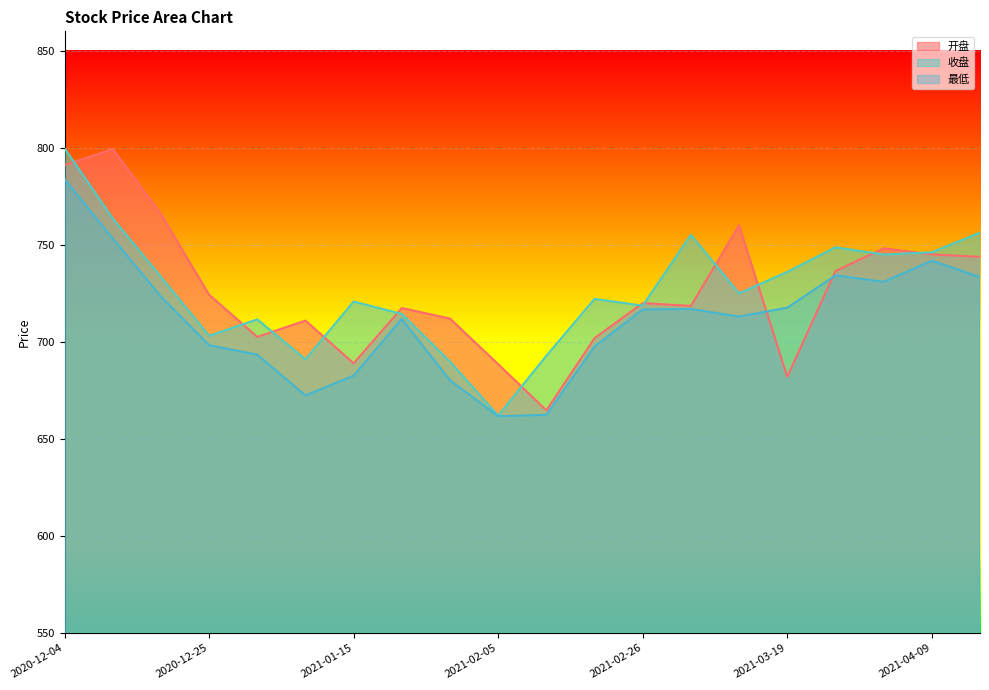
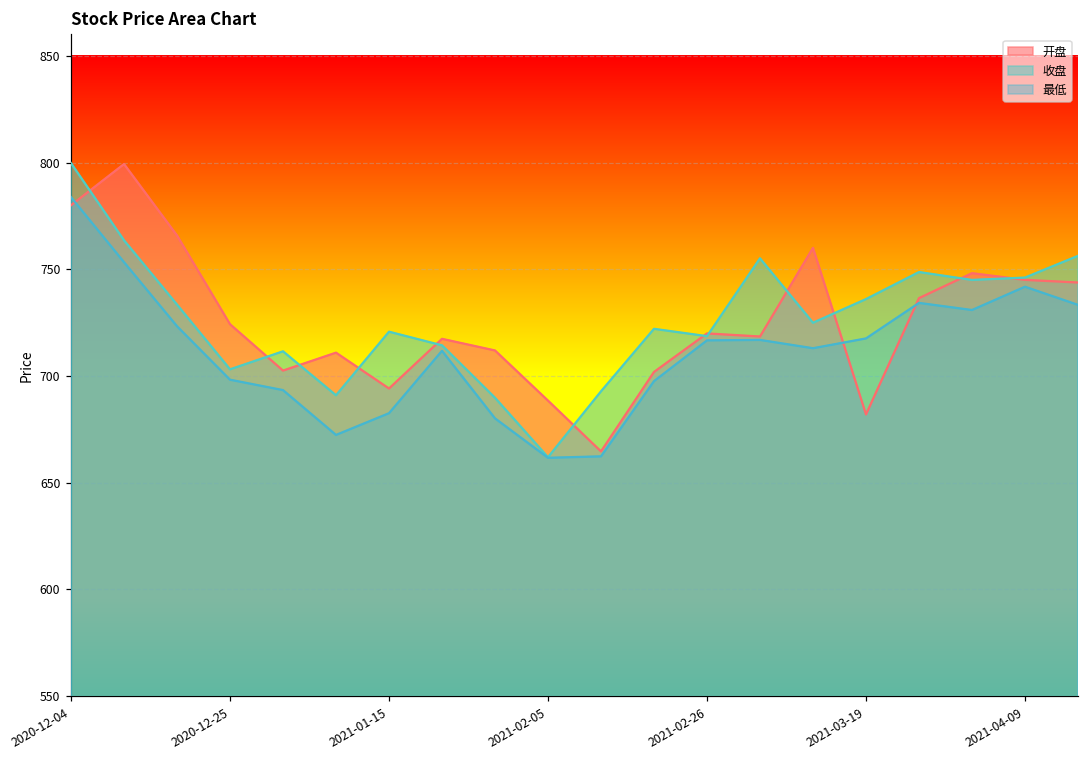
开盘, 2020-12-04: 791 -> 780
开盘, 2021-01-15: 689 -> 694
